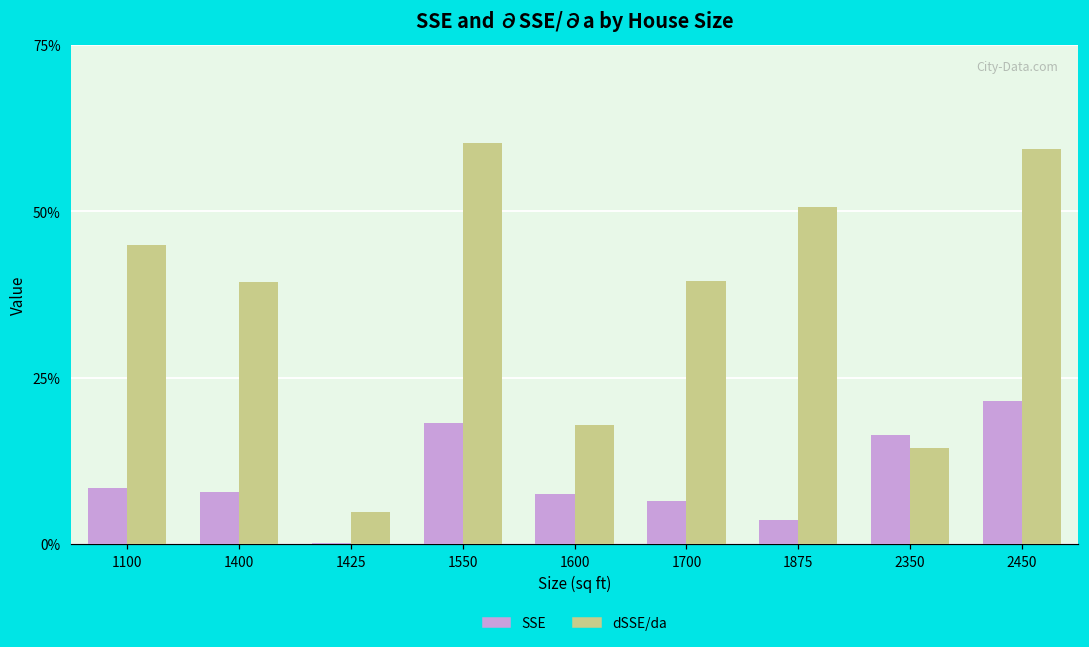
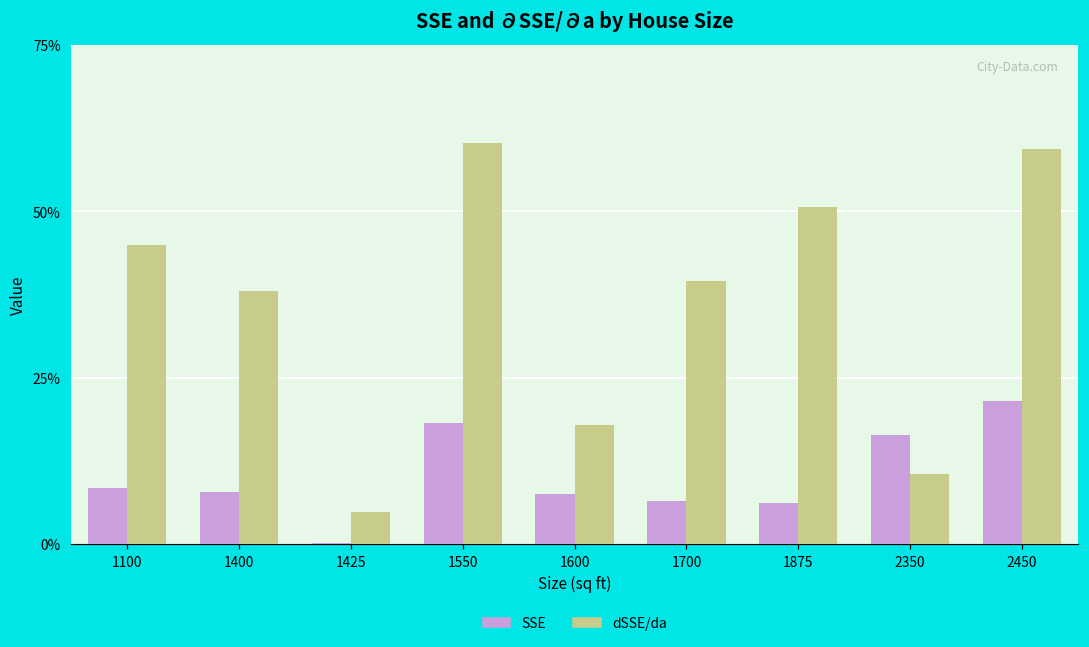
dSSE/da, 1400: 39% -> 38%
SSE, 1875: 4% -> 6%
dSSE/da, 2350: 14% -> 10%
